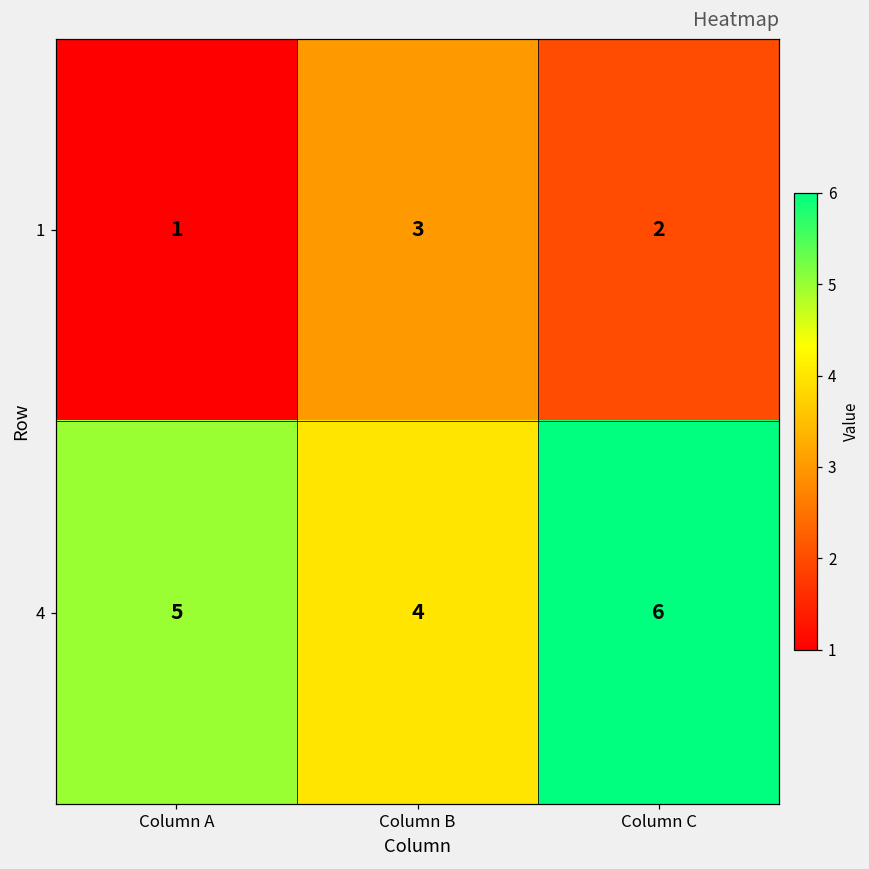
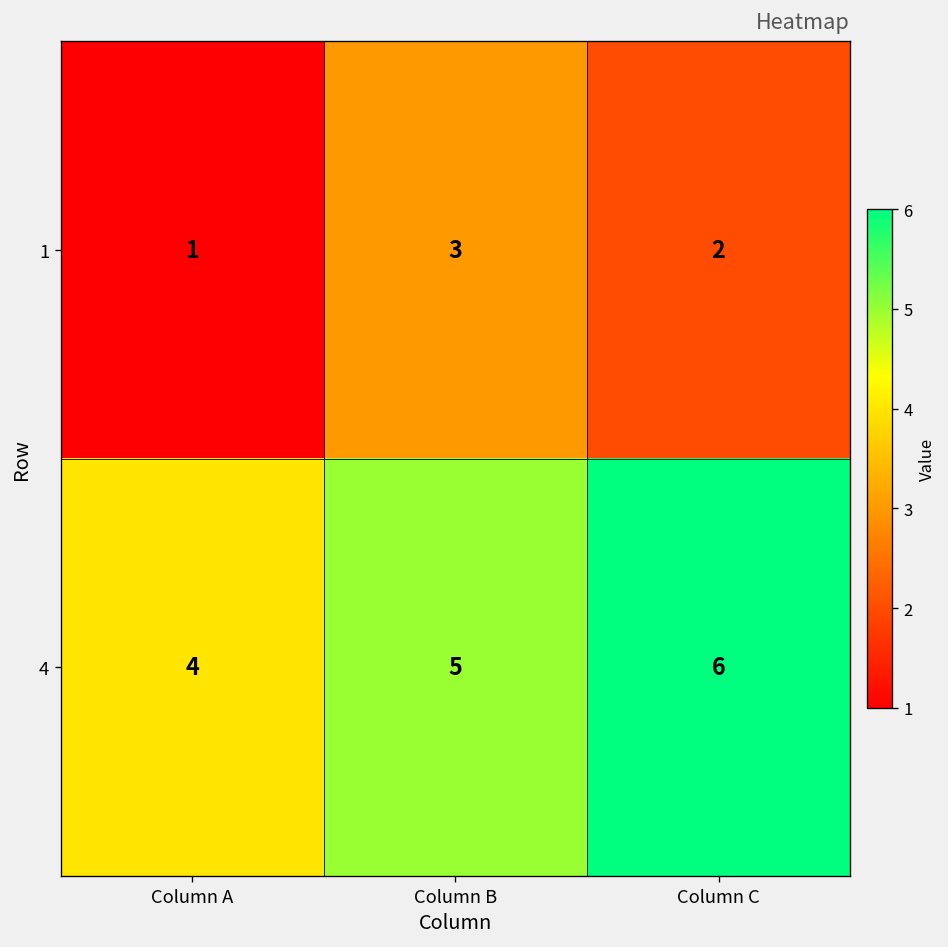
4, Column A: 5 -> 4
4, Column B: 4 -> 5
